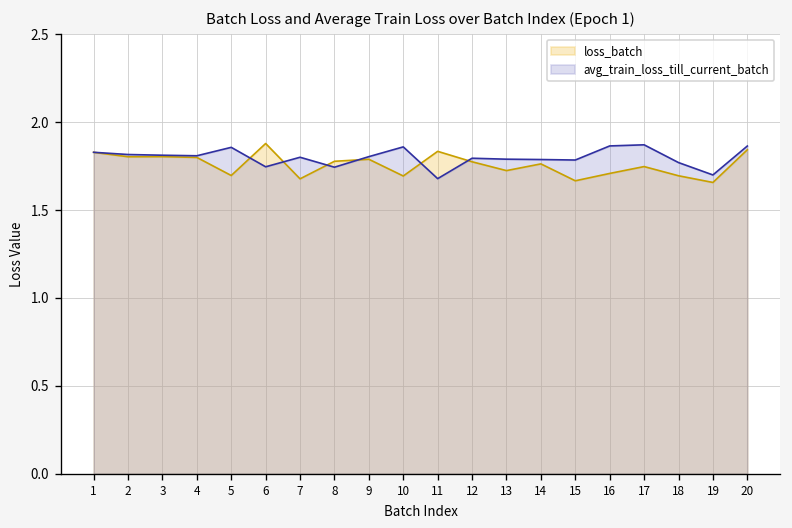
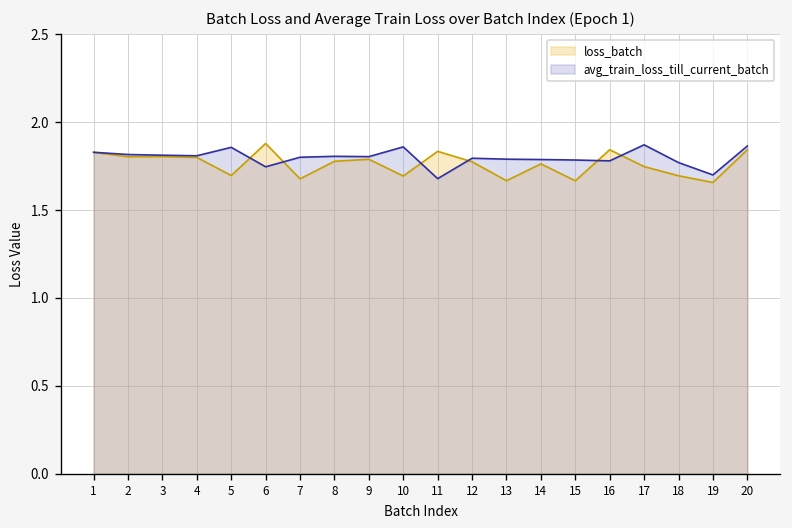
avg_train_loss_till_current_batch, 8: 1.74 -> 1.81
loss_batch, 13: 1.72 -> 1.67
loss_batch, 16: 1.71 -> 1.84
avg_train_loss_till_current_batch, 16: 1.86 -> 1.78
